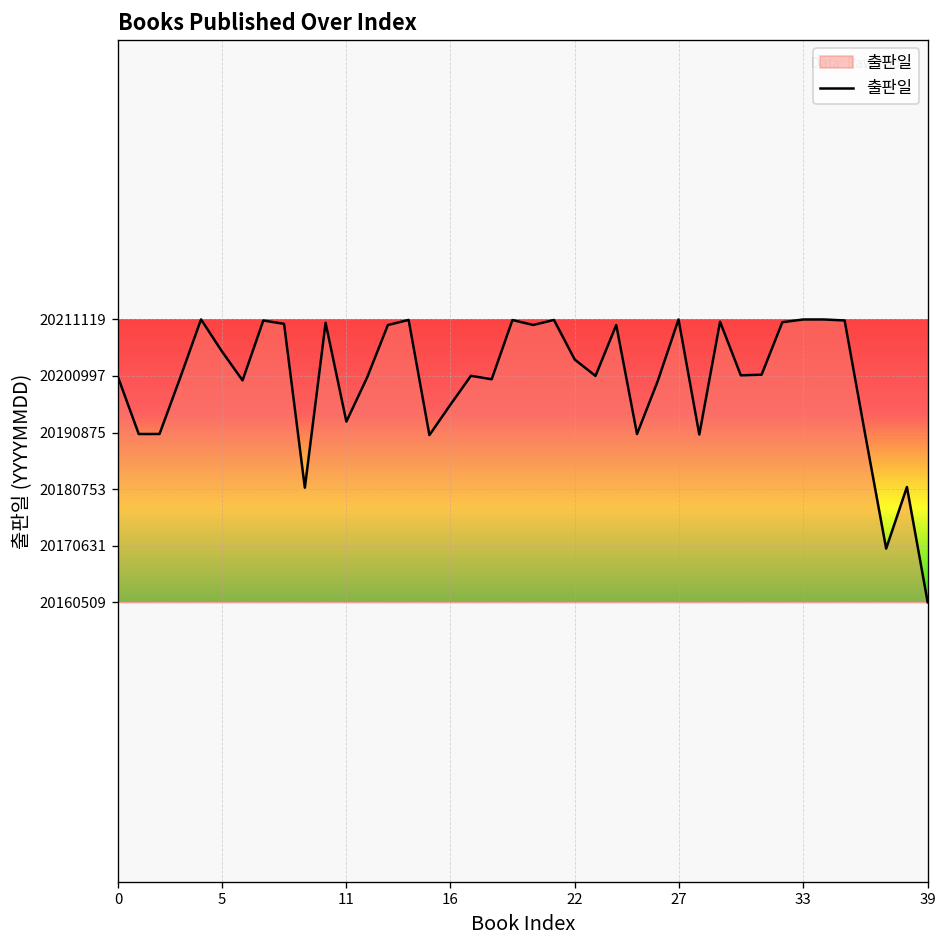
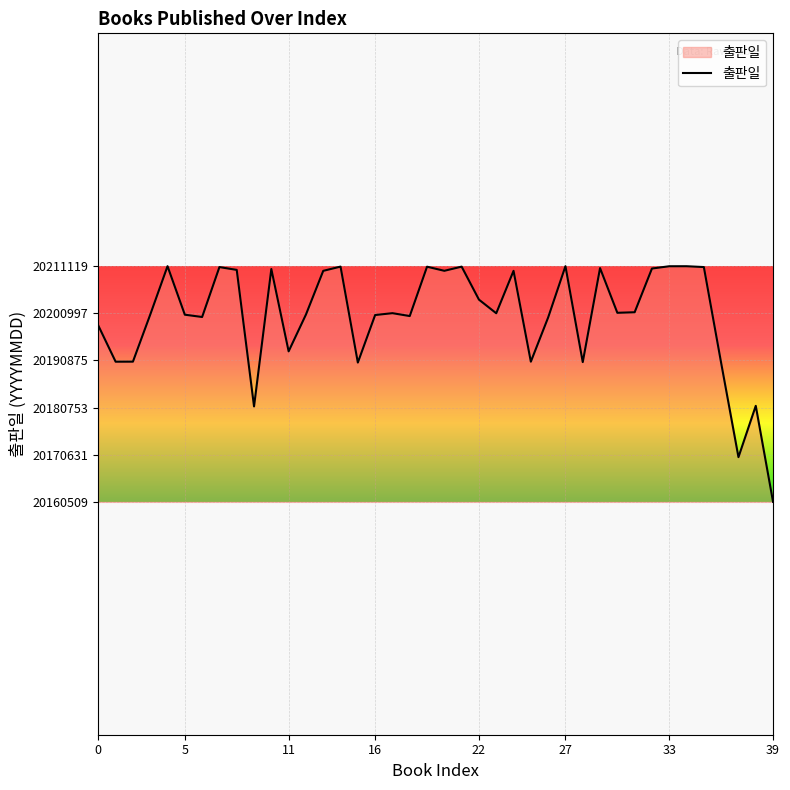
0: 20201000 -> 20198000
5: 20205000 -> 20201000
16: 20196000 -> 20201000
